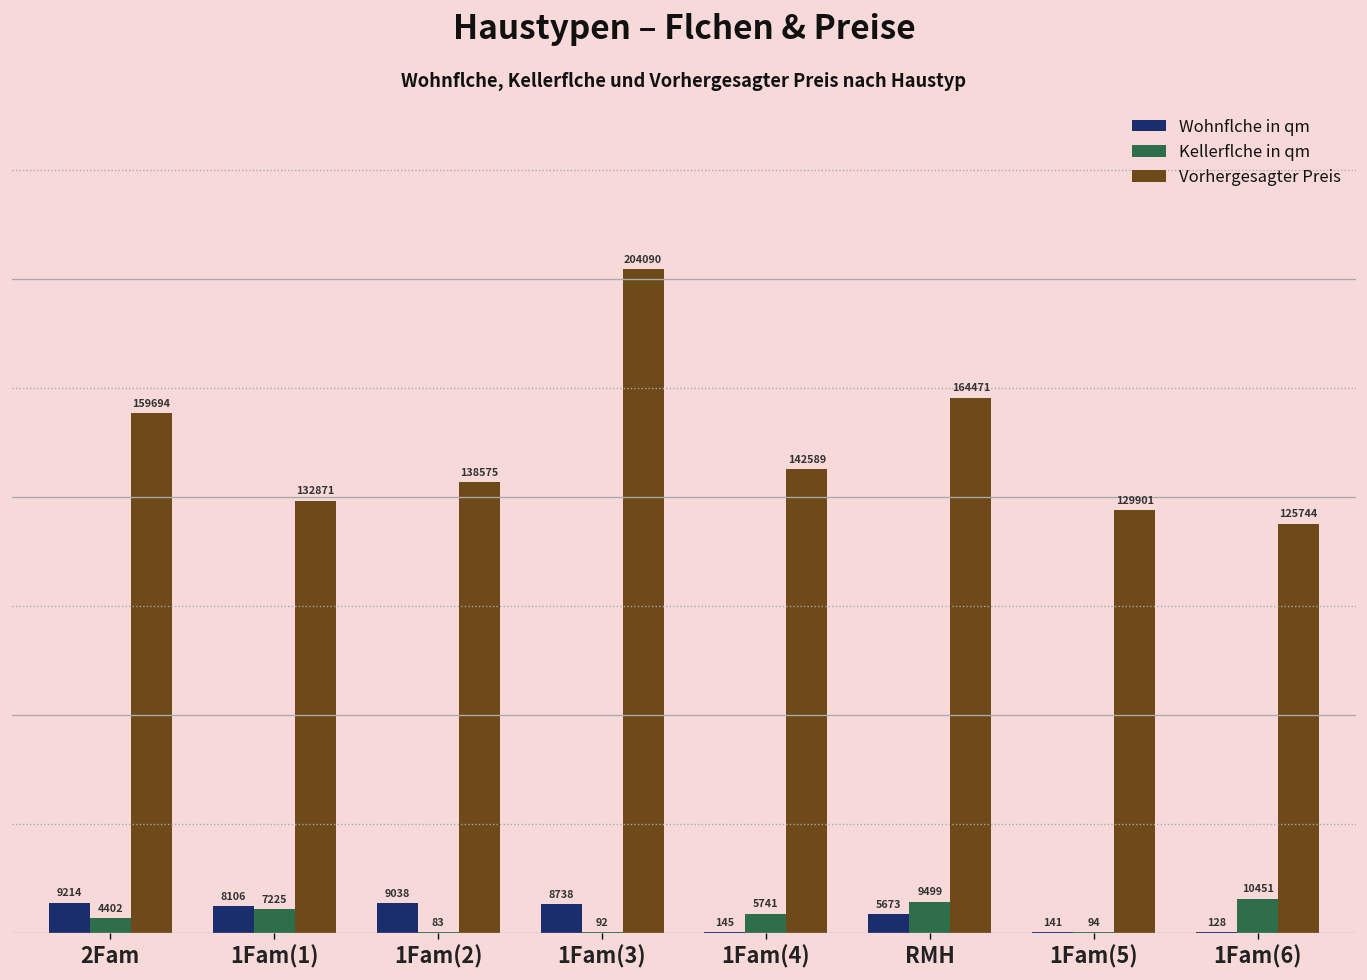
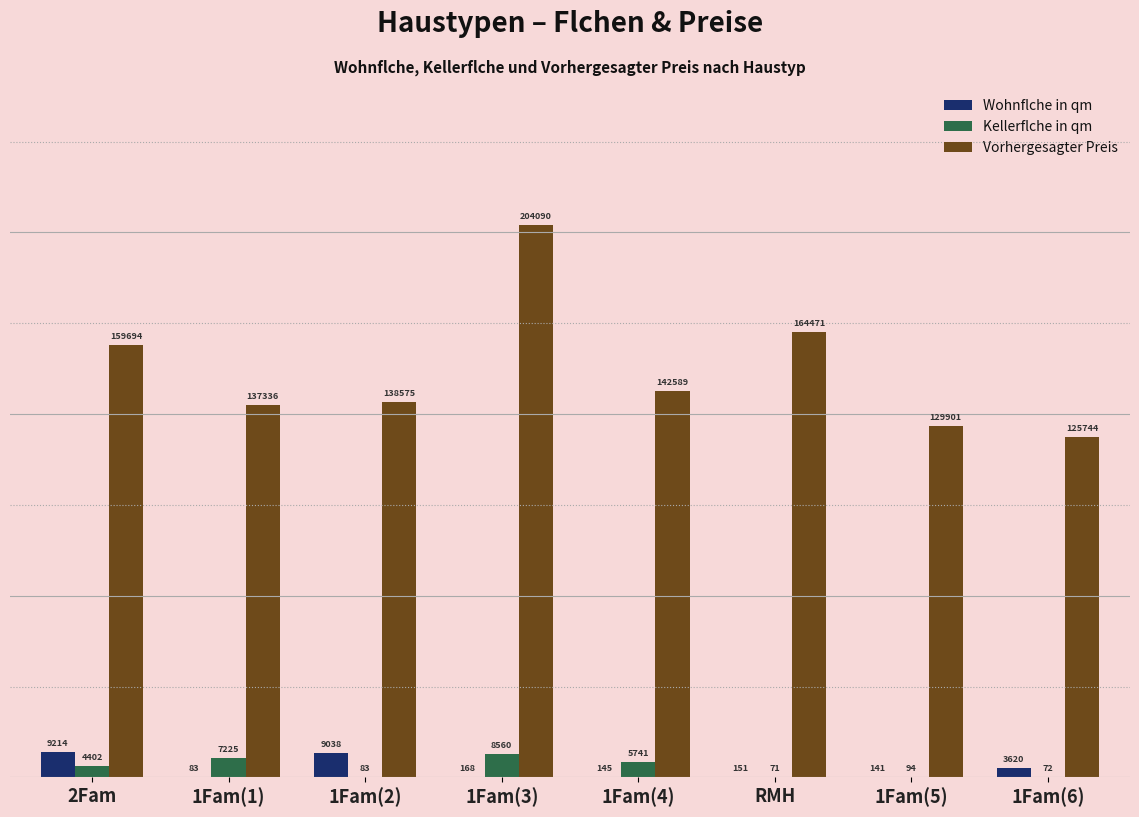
Wohnflche in qm, 1Fam(1): 8106 -> 83
Vorhergesagter Preis, 1Fam(1): 132871 -> 137336
Wohnflche in qm, 1Fam(3): 8738 -> 168
Kellerflche in qm, 1Fam(3): 92 -> 8560
Wohnflche in qm, RMH: 5673 -> 151
Kellerflche in qm, RMH: 9499 -> 71
Wohnflche in qm, 1Fam(6): 128 -> 3620
Kellerflche in qm, 1Fam(6): 10451 -> 72
